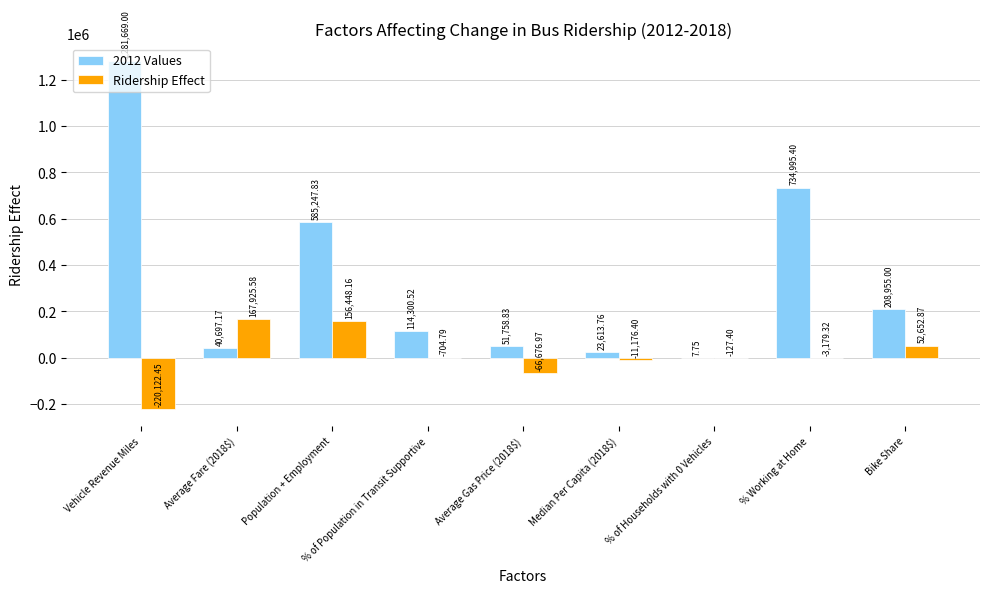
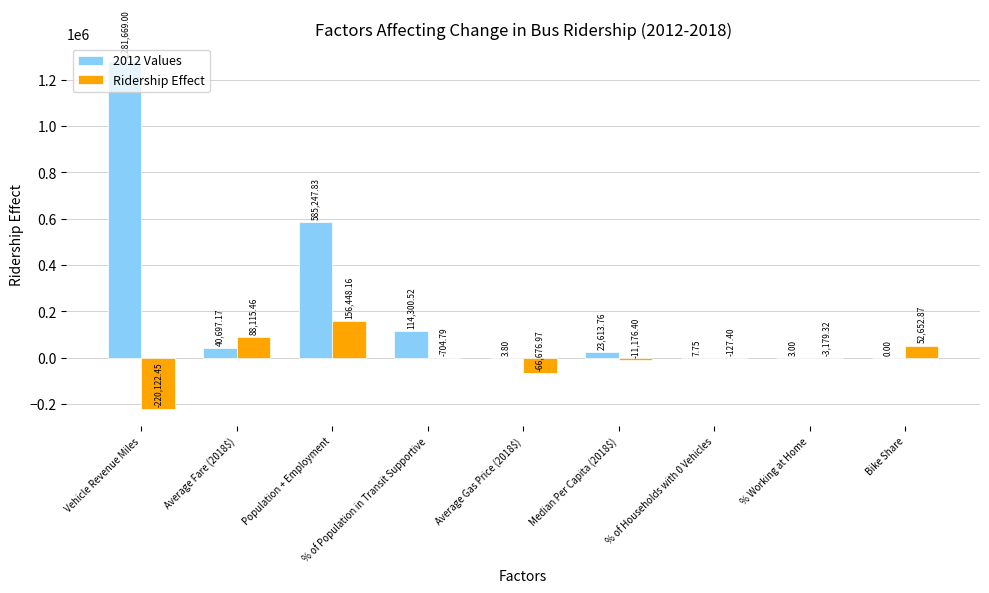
Ridership Effect, Average Fare (2018$): 167,925.58 -> 88,115.46
2012 Values, Average Gas Price (2018$): 51,758.83 -> 3.80
2012 Values, % Working at Home: 734,995.40 -> 3.00
2012 Values, Bike Share: 208,955.00 -> 0.00
